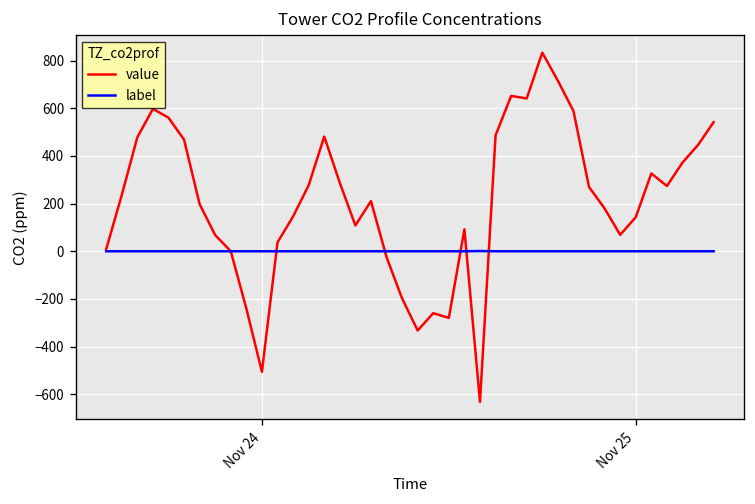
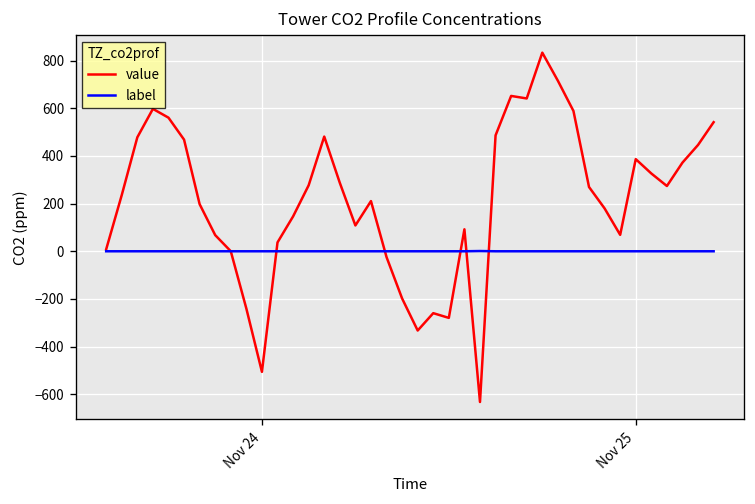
value, Nov 25: 140 -> 390
